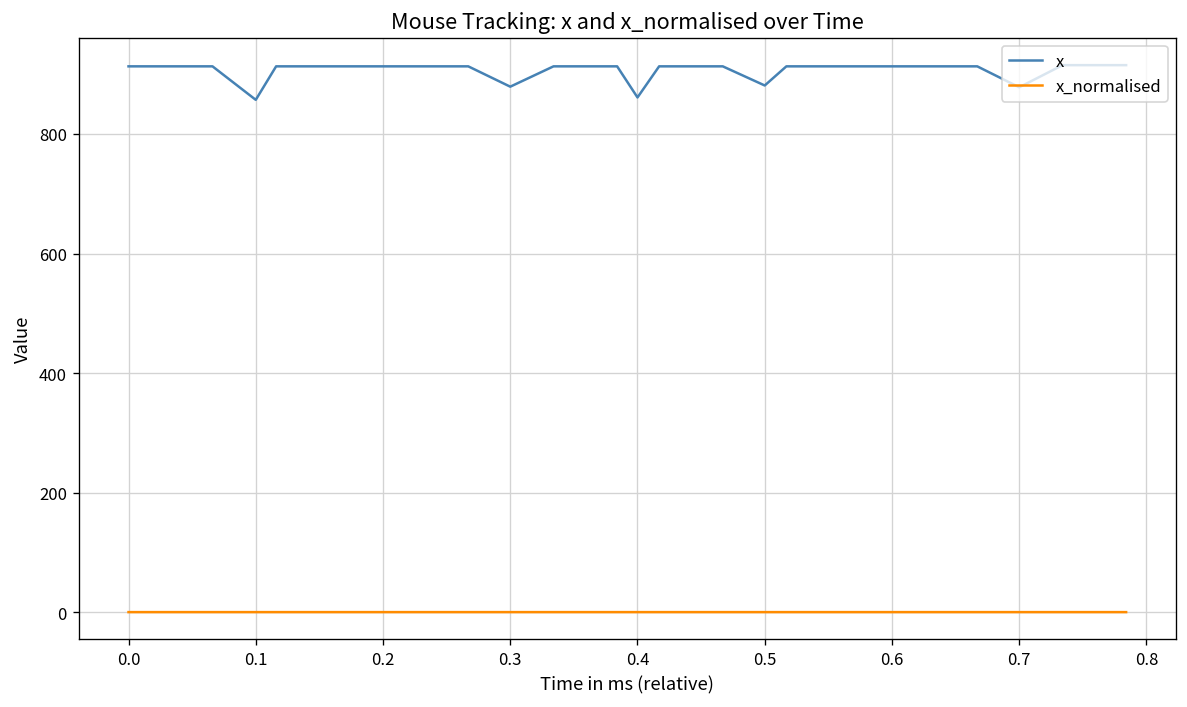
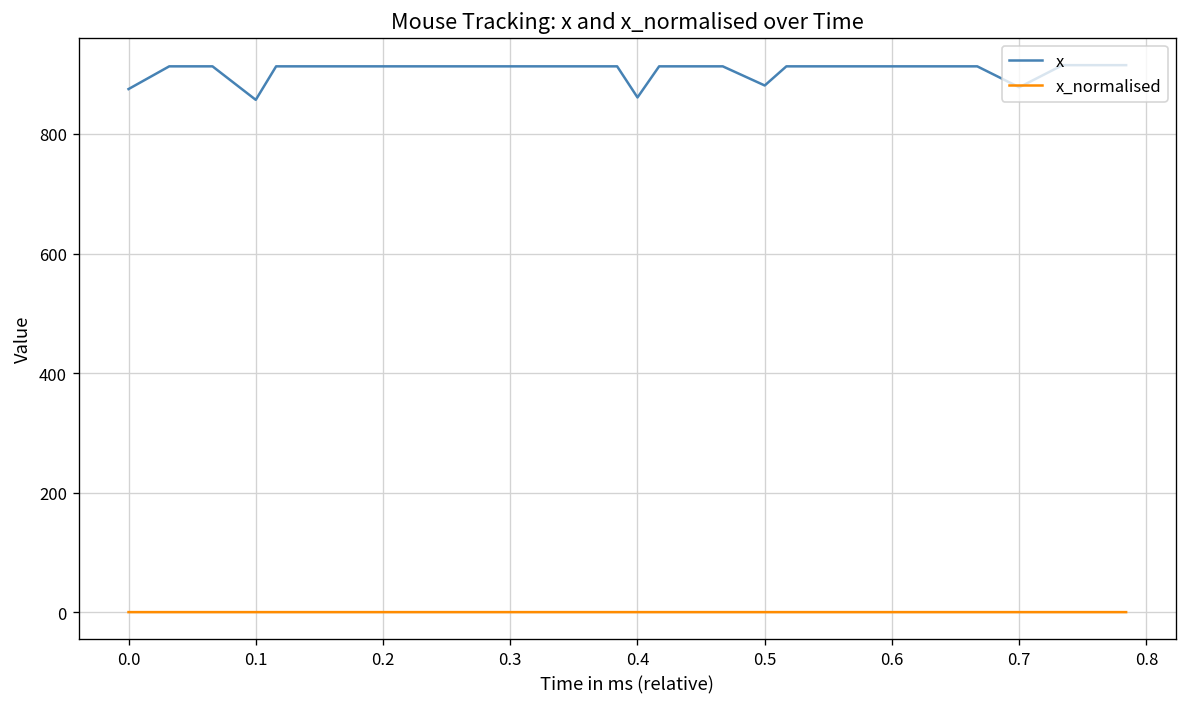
x, 0.0: 910 -> 880
x, 0.3: 880 -> 910
